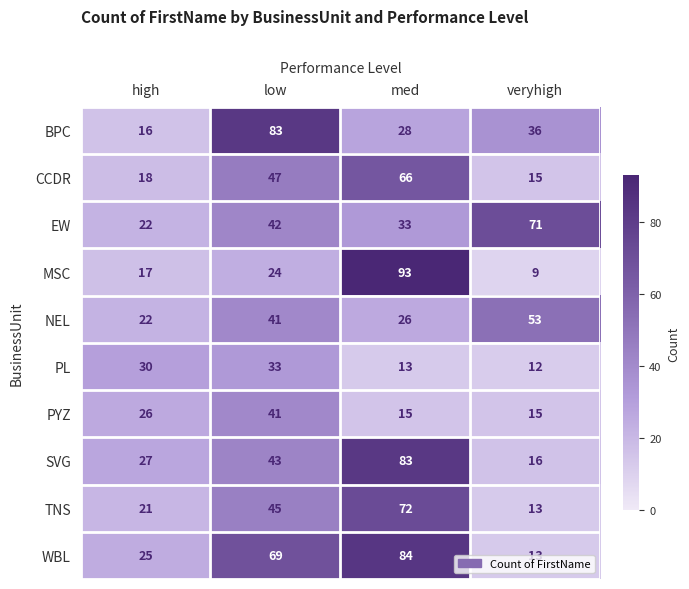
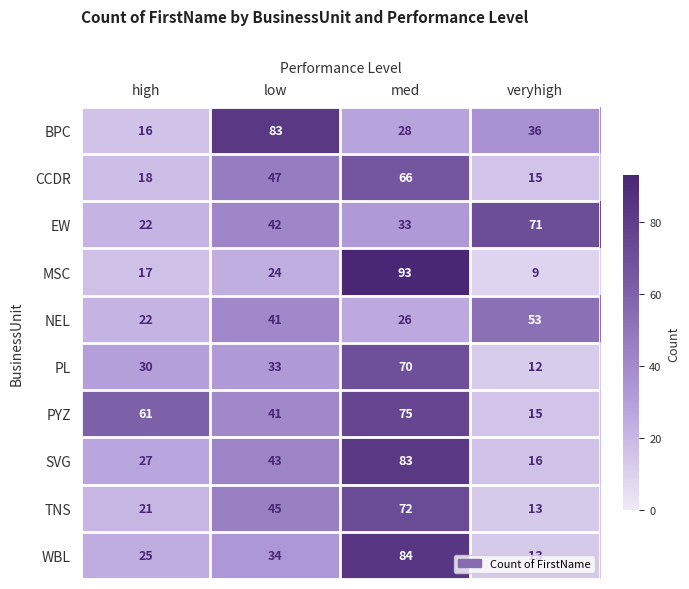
PL, med: 13 -> 70
PYZ, high: 26 -> 61
PYZ, med: 15 -> 75
WBL, low: 69 -> 34
